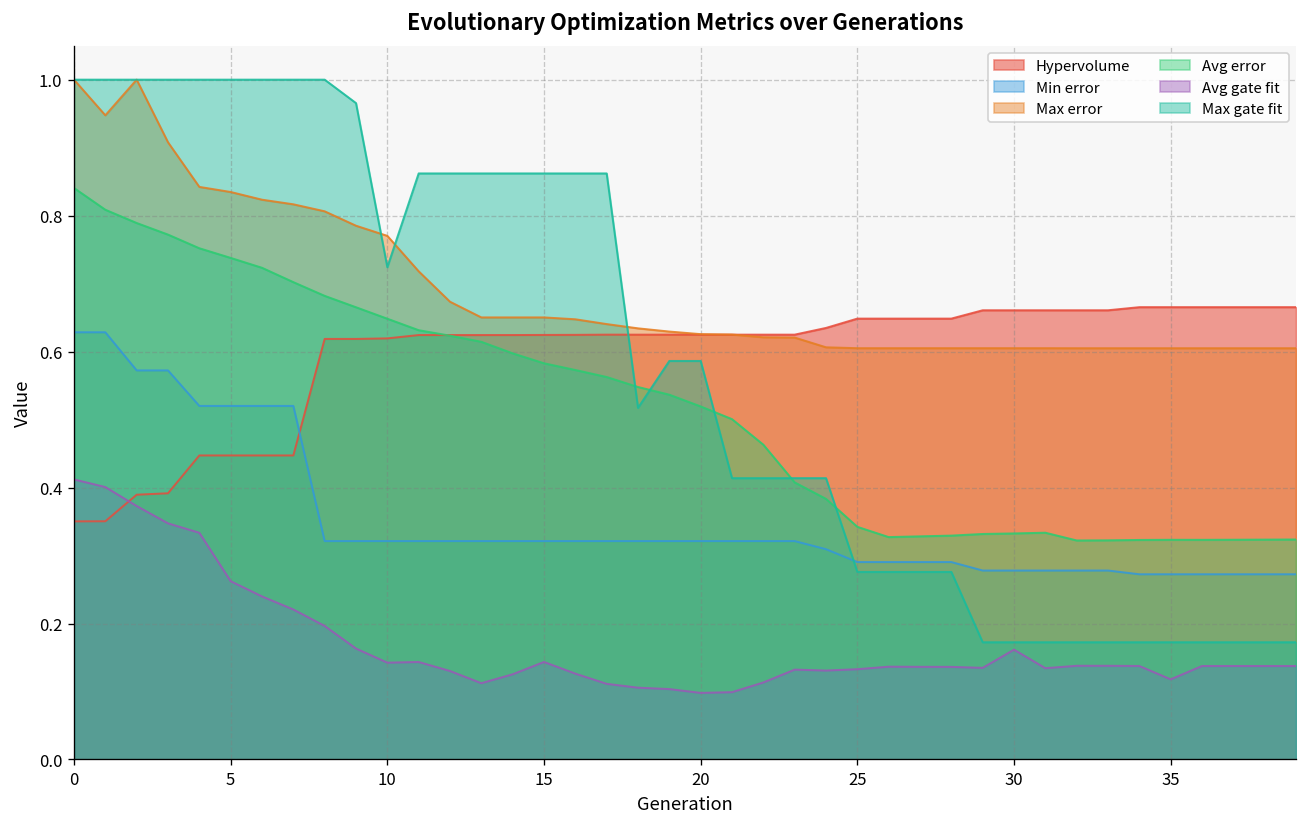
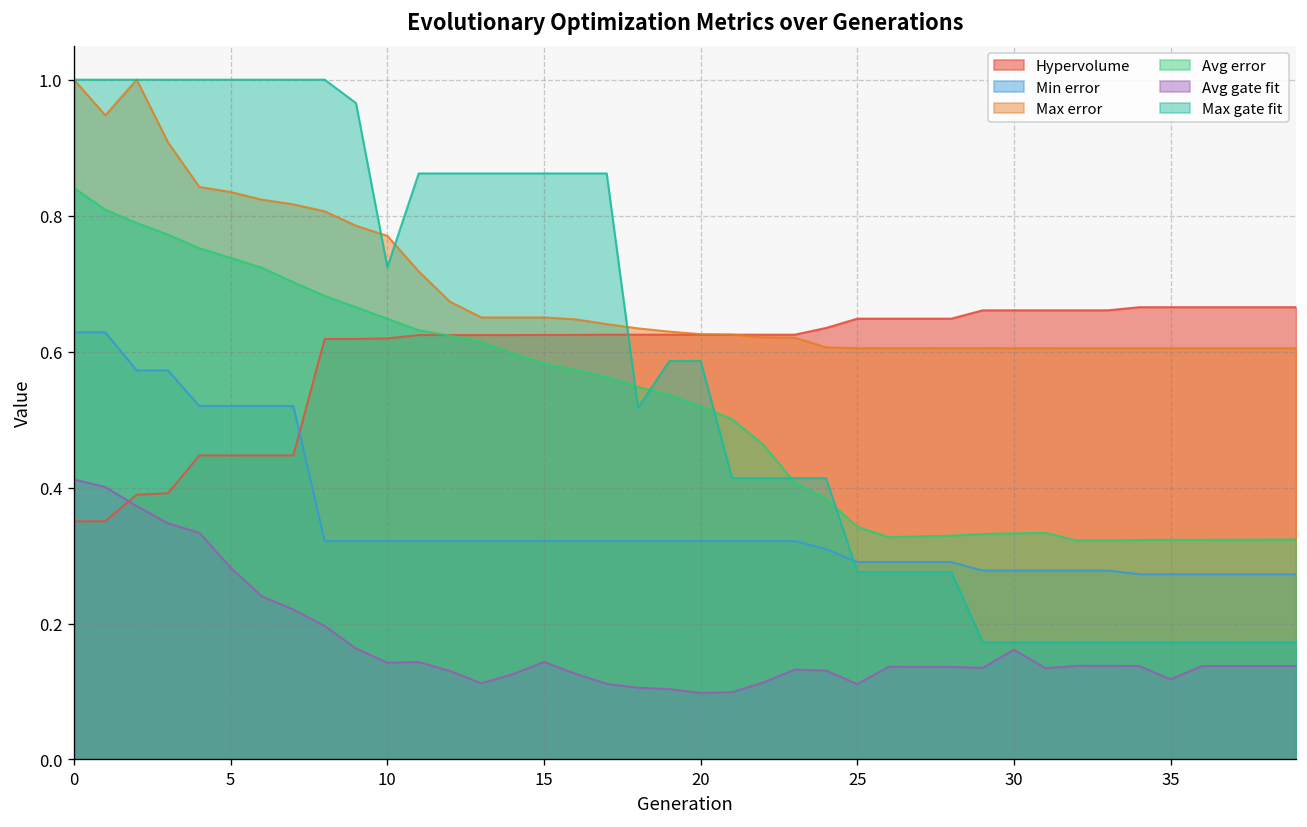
Avg gate fit, 5: 0.26 -> 0.28
Avg gate fit, 25: 0.13 -> 0.11
